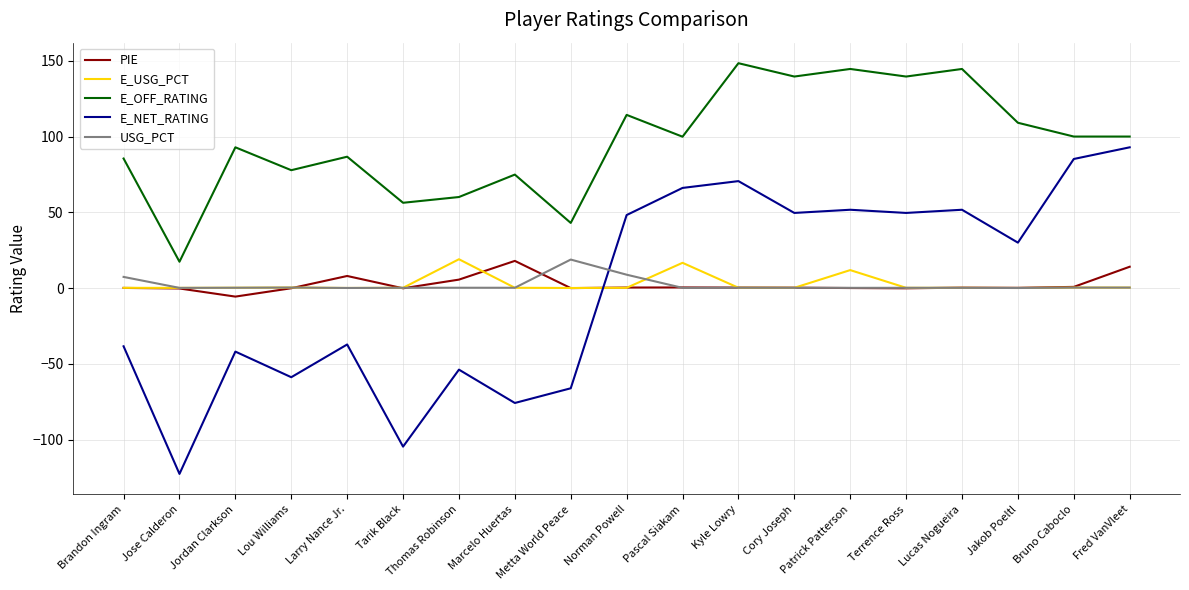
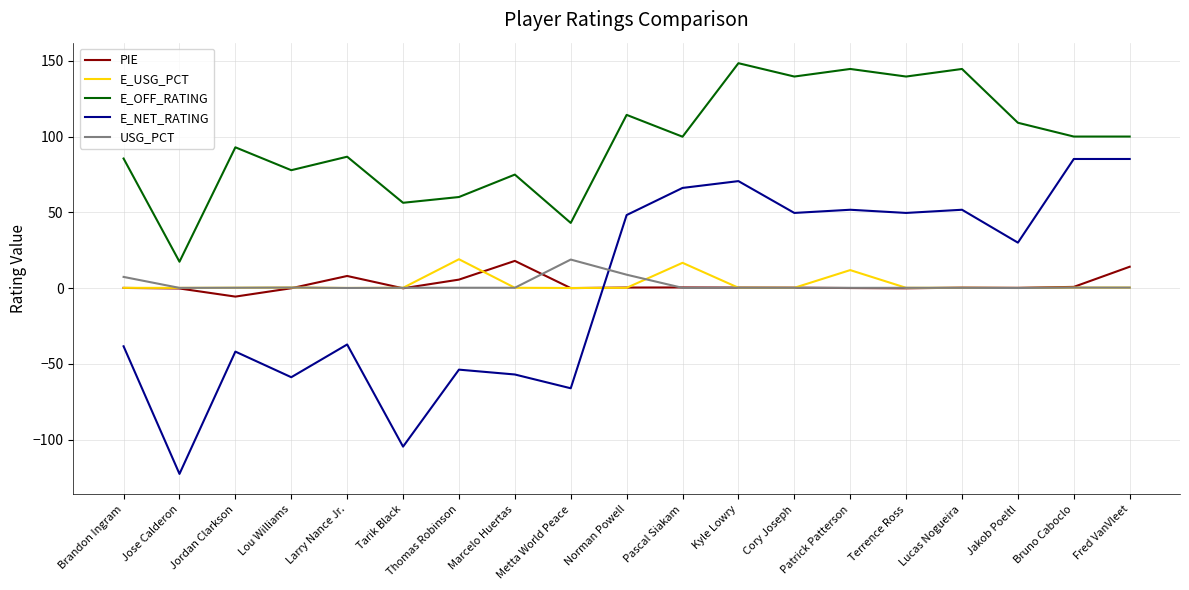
E_NET_RATING, Marcelo Huertas: -76 -> -57
E_NET_RATING, Fred VanVleet: 93 -> 85
